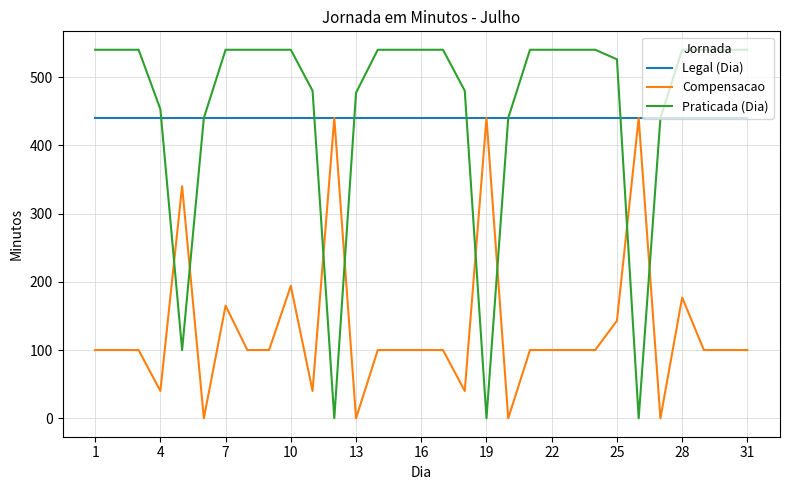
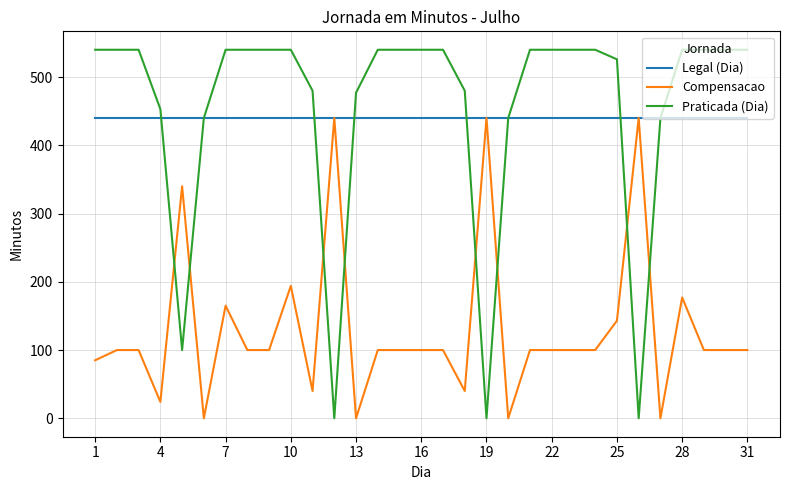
Compensacao, 1: 100 -> 90
Compensacao, 4: 40 -> 20
